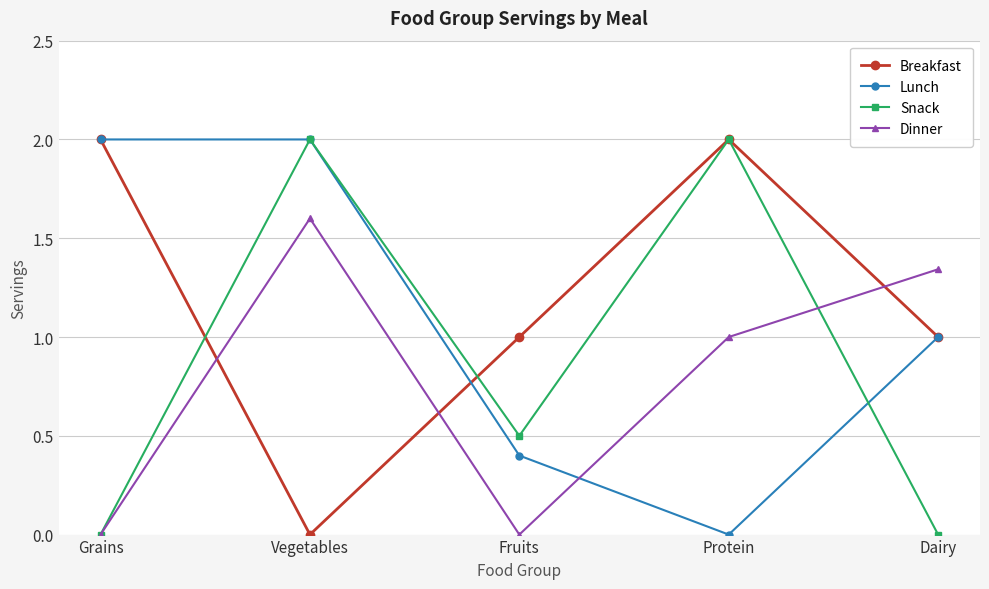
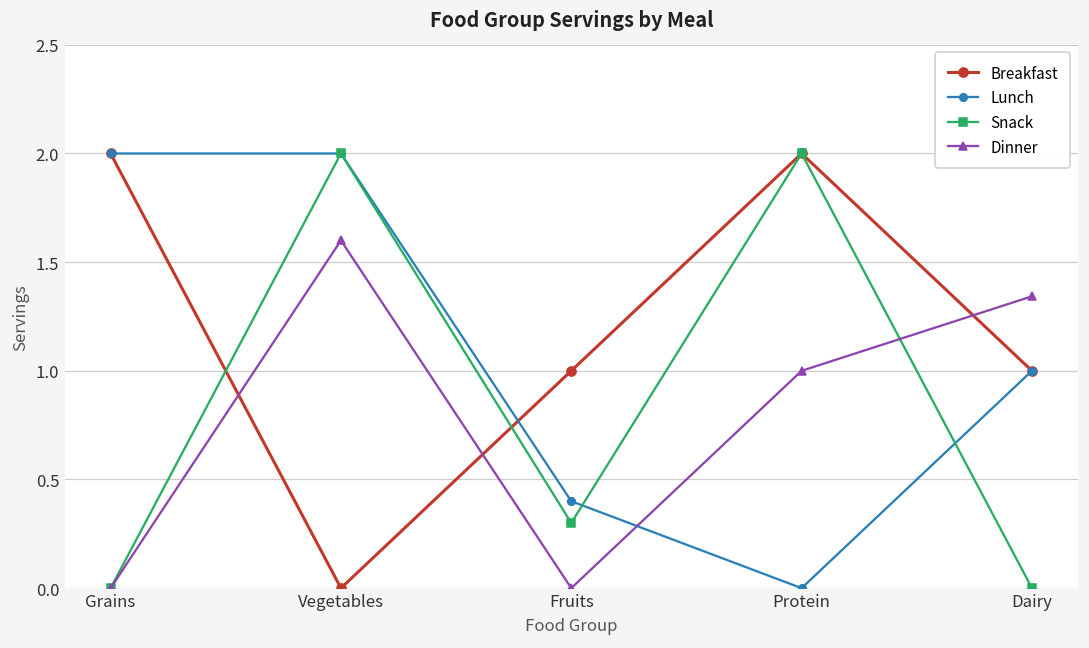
Snack, Fruits: 0.5 -> 0.3
